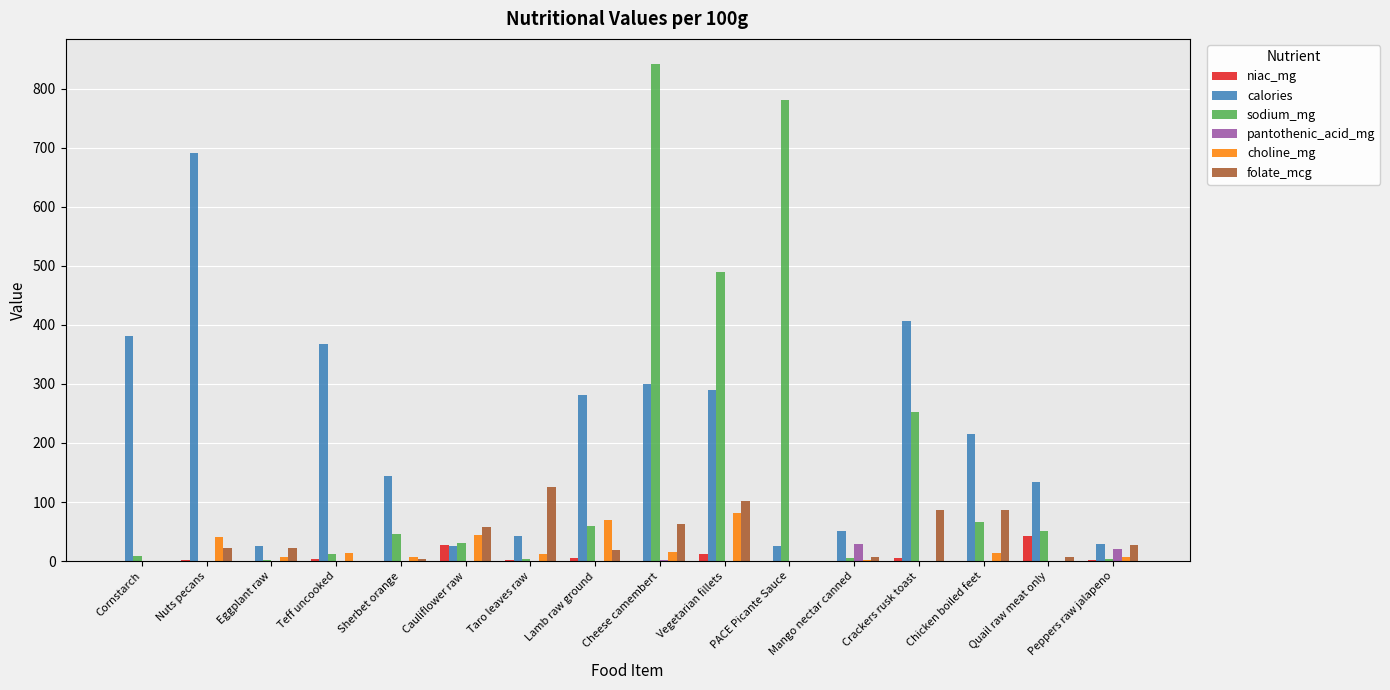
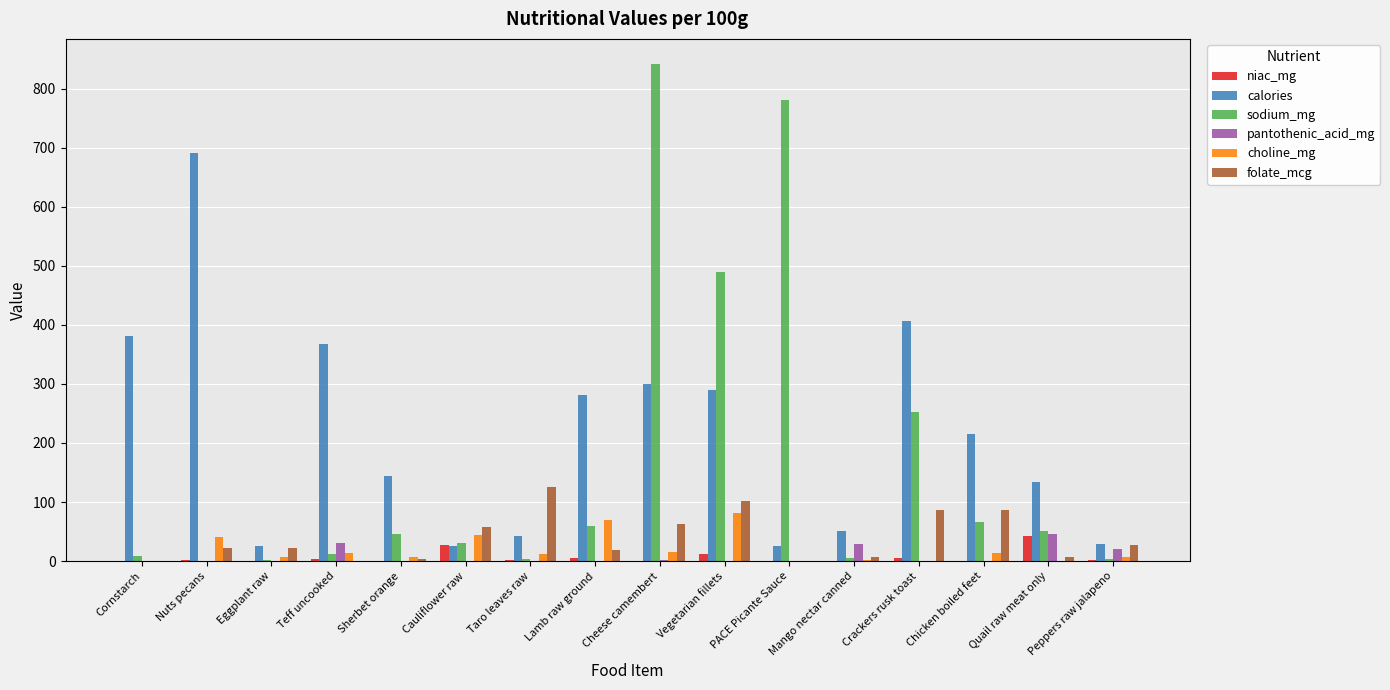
pantothenic_acid_mg, Teff uncooked: 0 -> 30
pantothenic_acid_mg, Quail raw meat only: 0 -> 50
